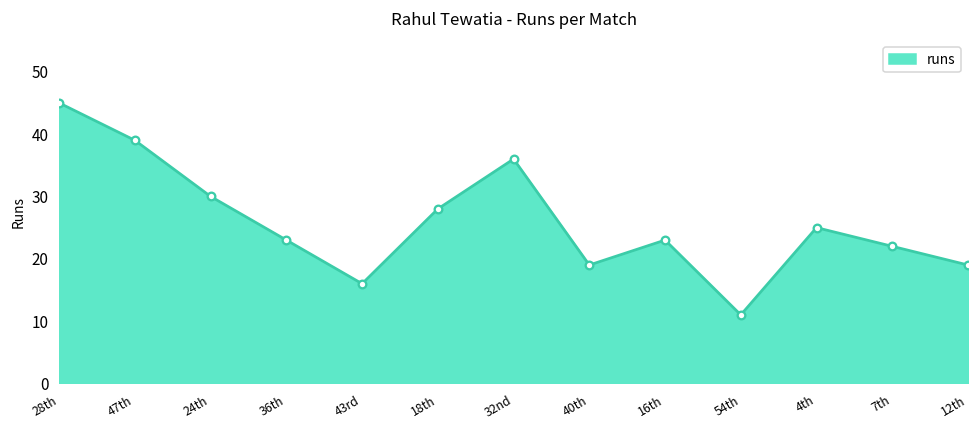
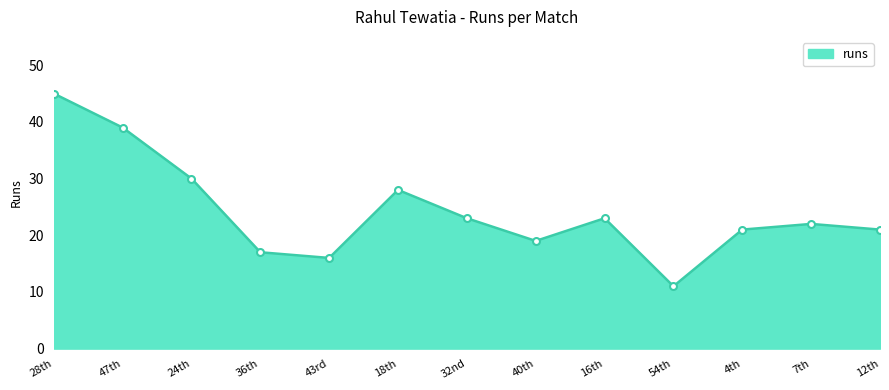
36th: 23 -> 17
32nd: 36 -> 23
4th: 25 -> 21
12th: 19 -> 21
